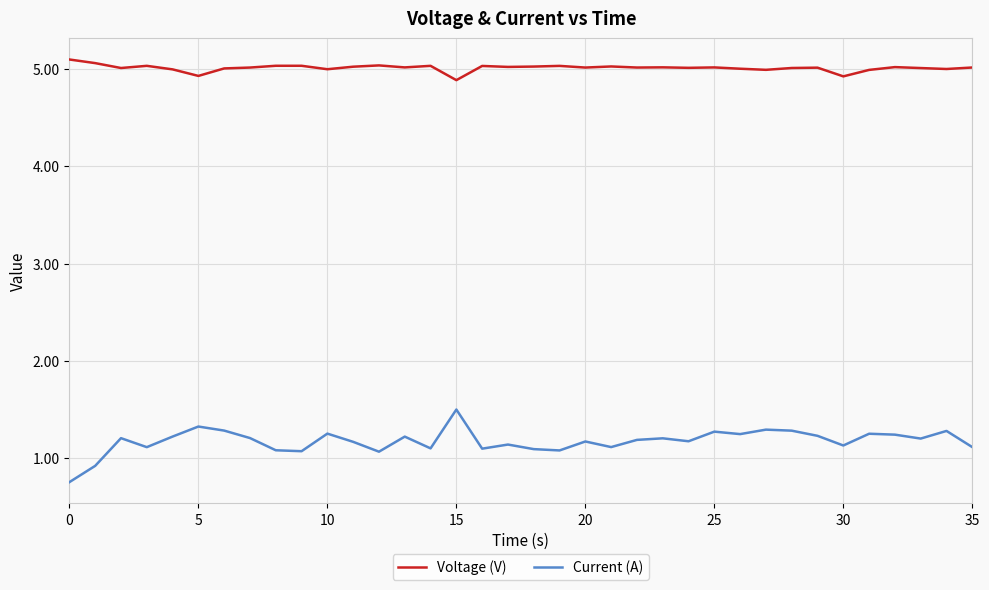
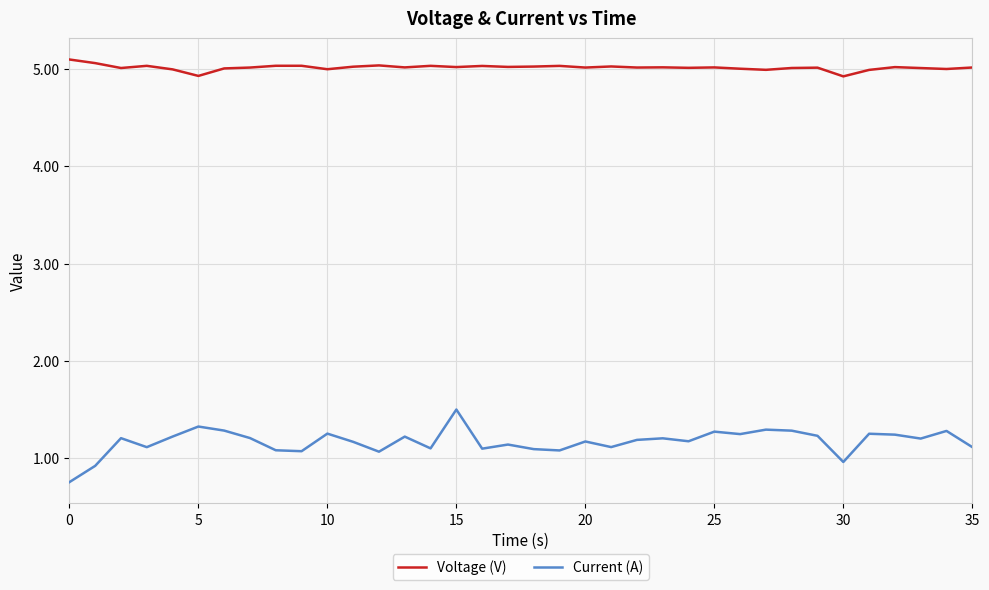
Voltage (V), 15: 4.9 -> 5.0
Current (A), 30: 1.1 -> 1.0
